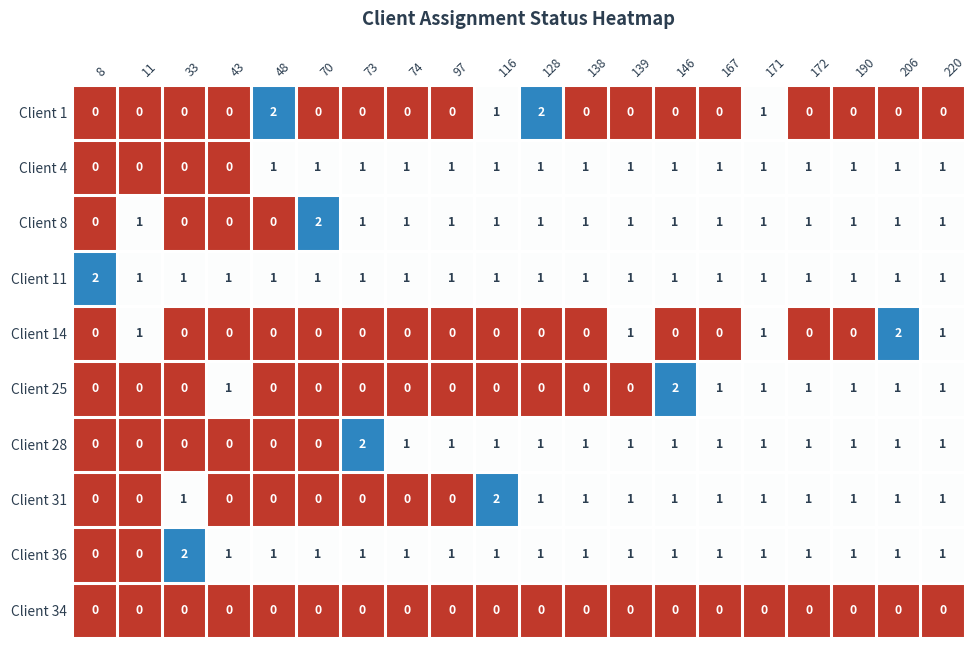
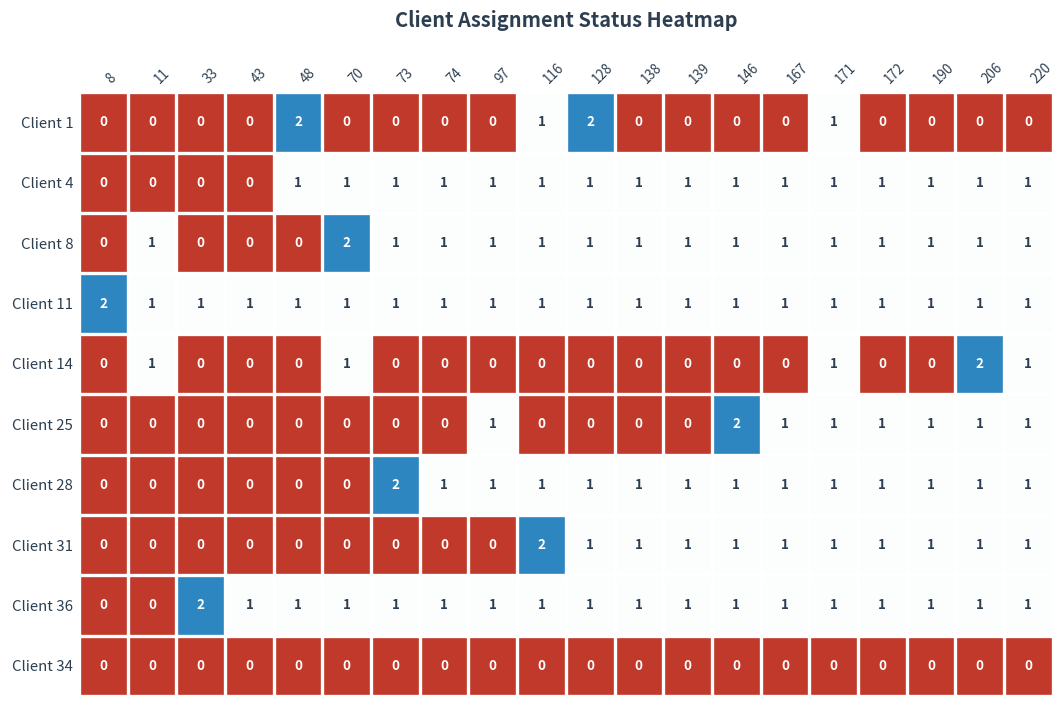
Client 14, 70: 0 -> 1
Client 14, 139: 1 -> 0
Client 25, 43: 1 -> 0
Client 25, 97: 0 -> 1
Client 31, 33: 1 -> 0
